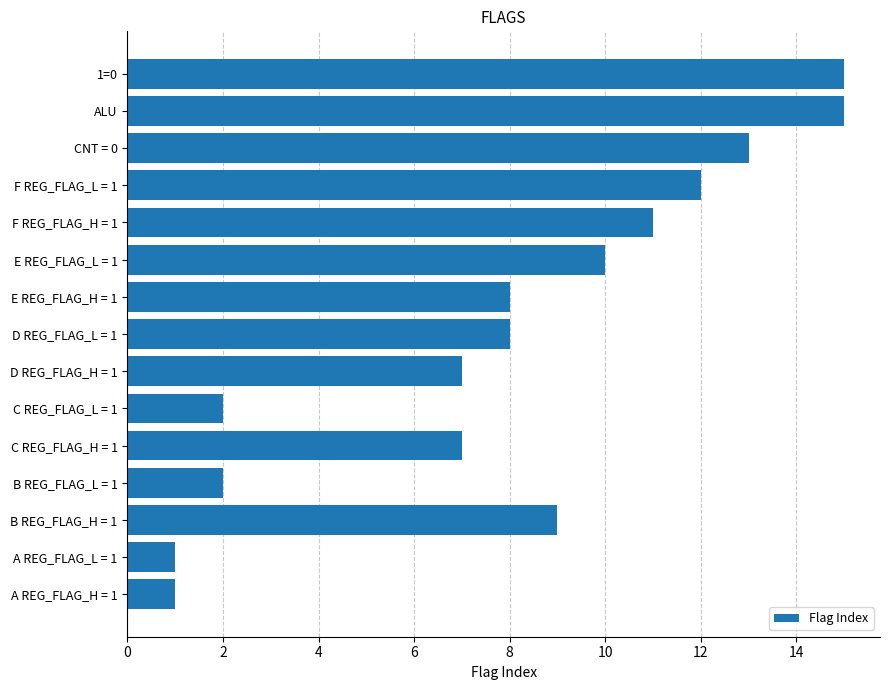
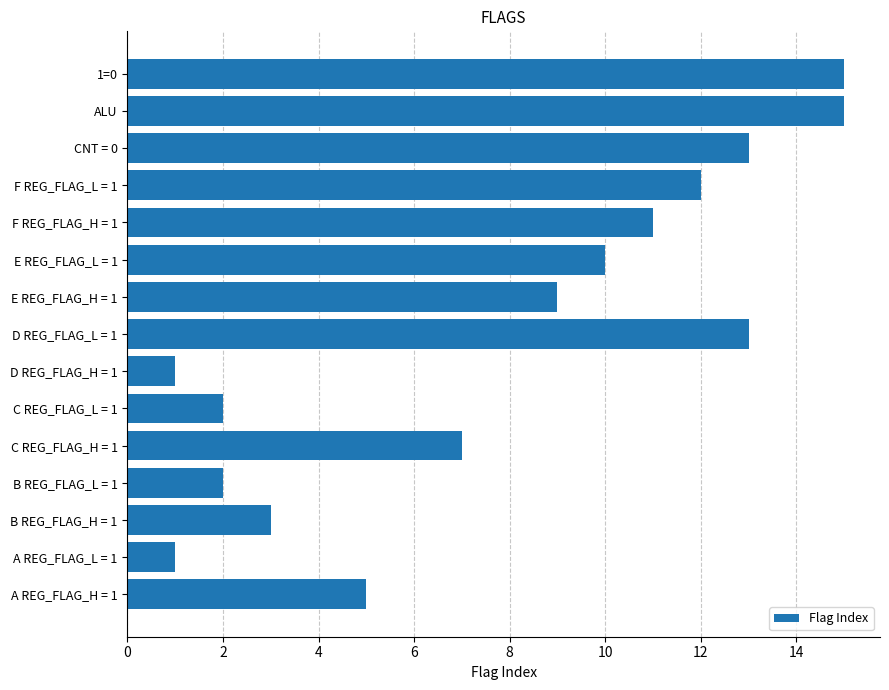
E REG_FLAG_H = 1: 8 -> 9
D REG_FLAG_L = 1: 8 -> 13
D REG_FLAG_H = 1: 7 -> 1
B REG_FLAG_H = 1: 9 -> 3
A REG_FLAG_H = 1: 1 -> 5
